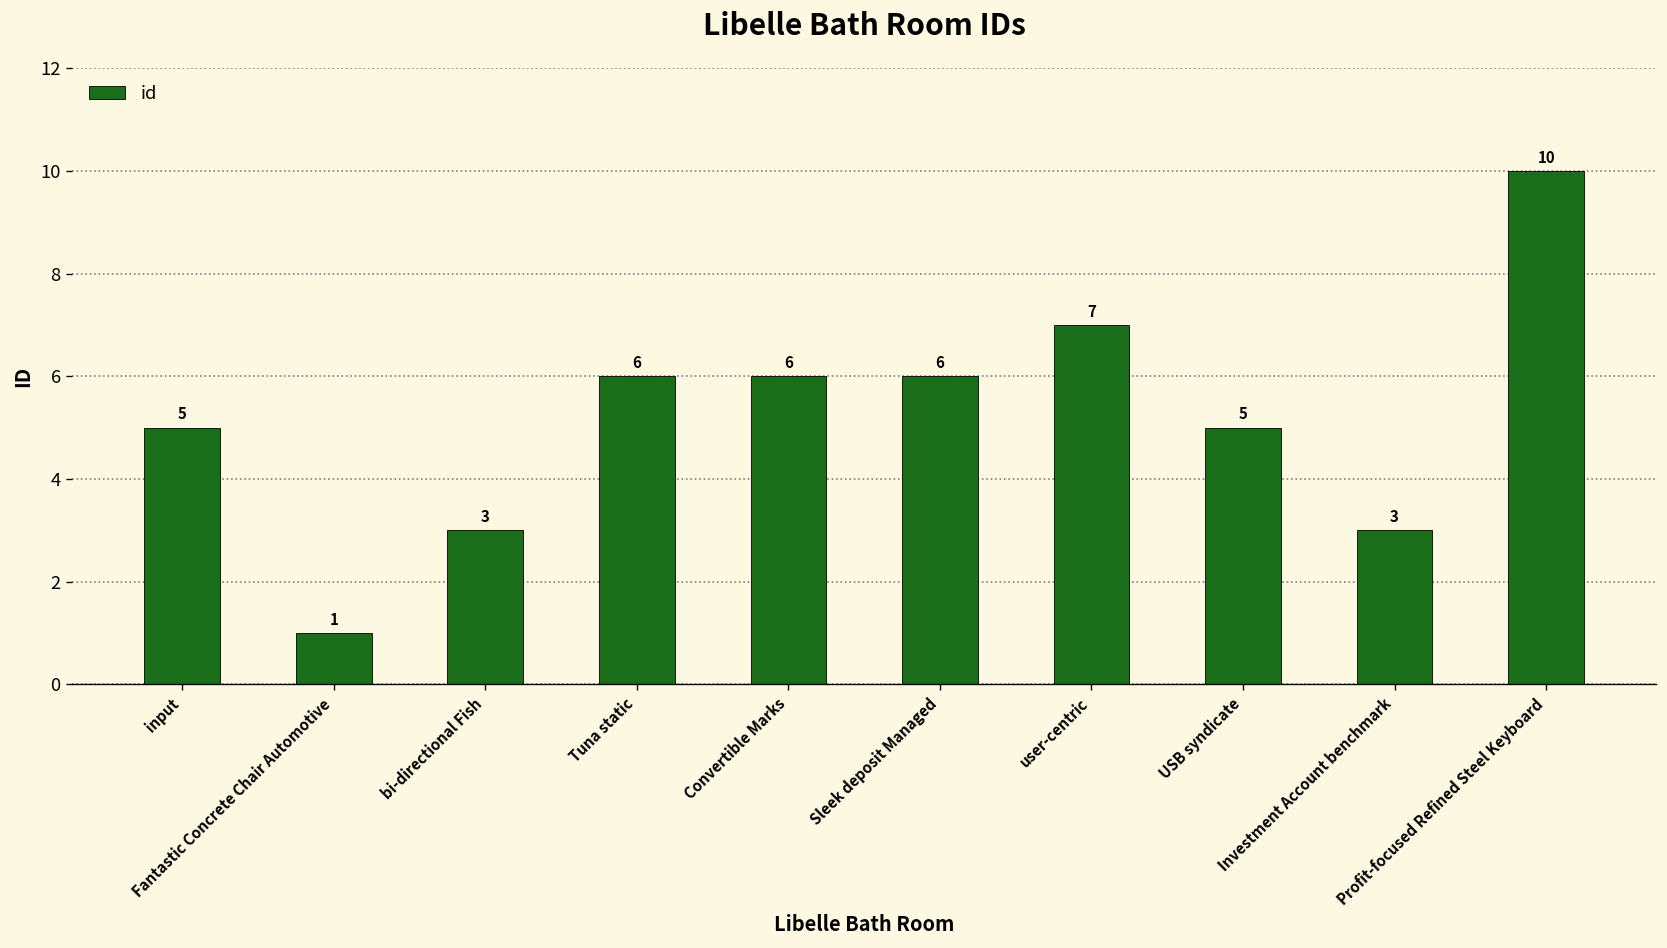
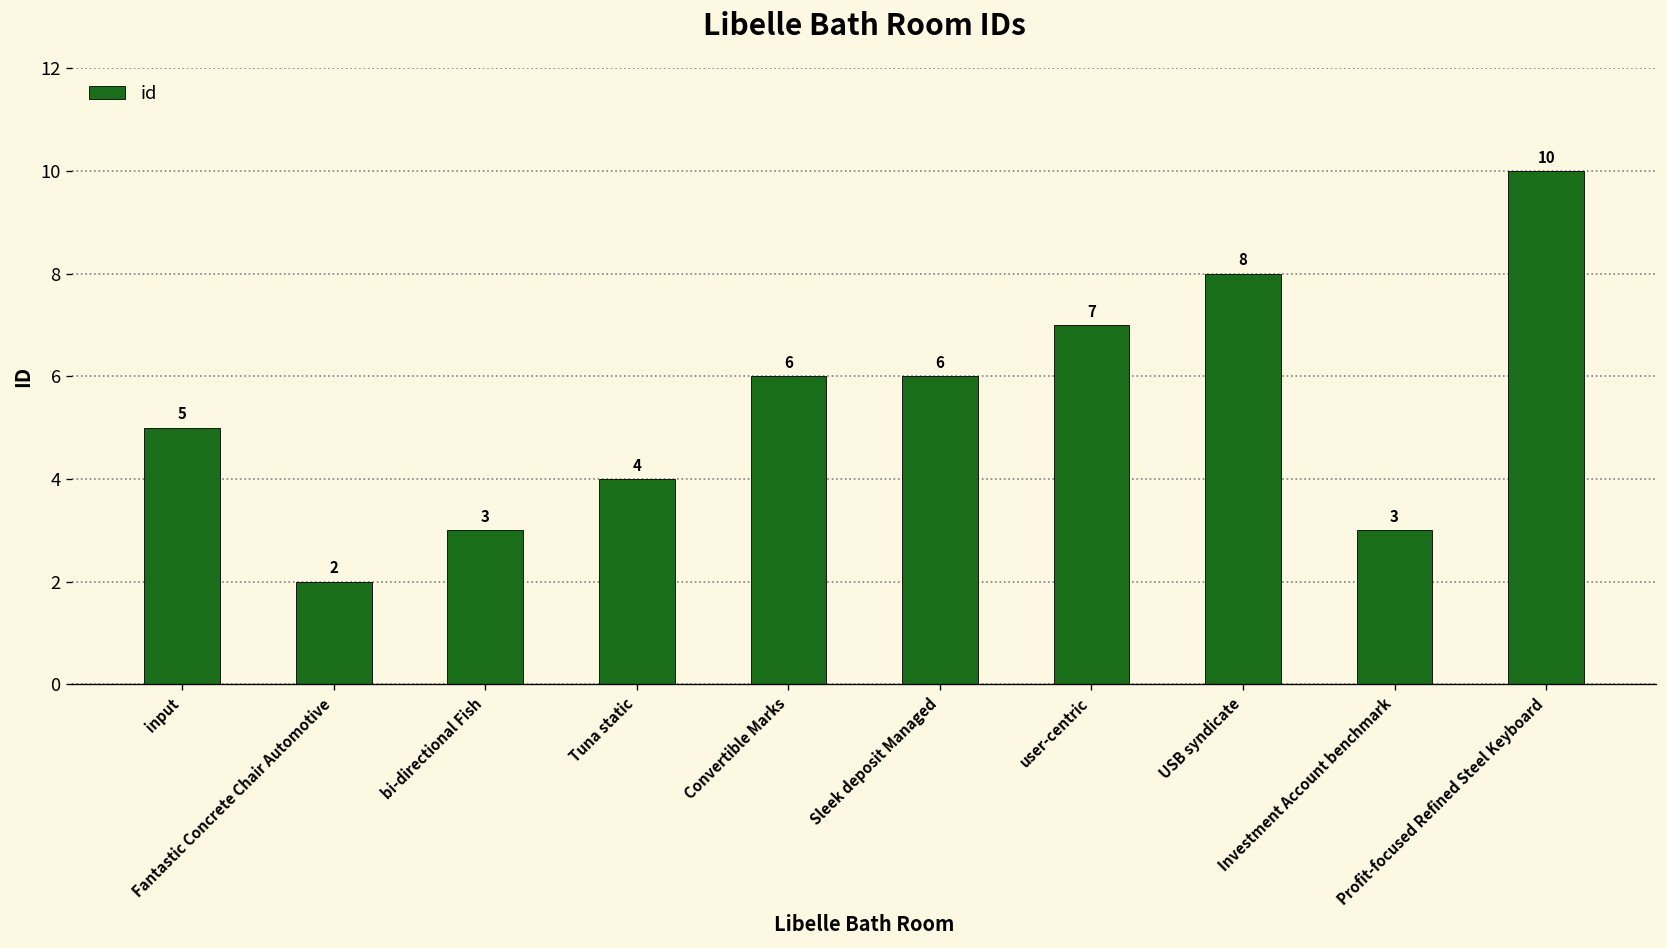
Fantastic Concrete Chair Automotive: 1 -> 2
Tuna static: 6 -> 4
USB syndicate: 5 -> 8
